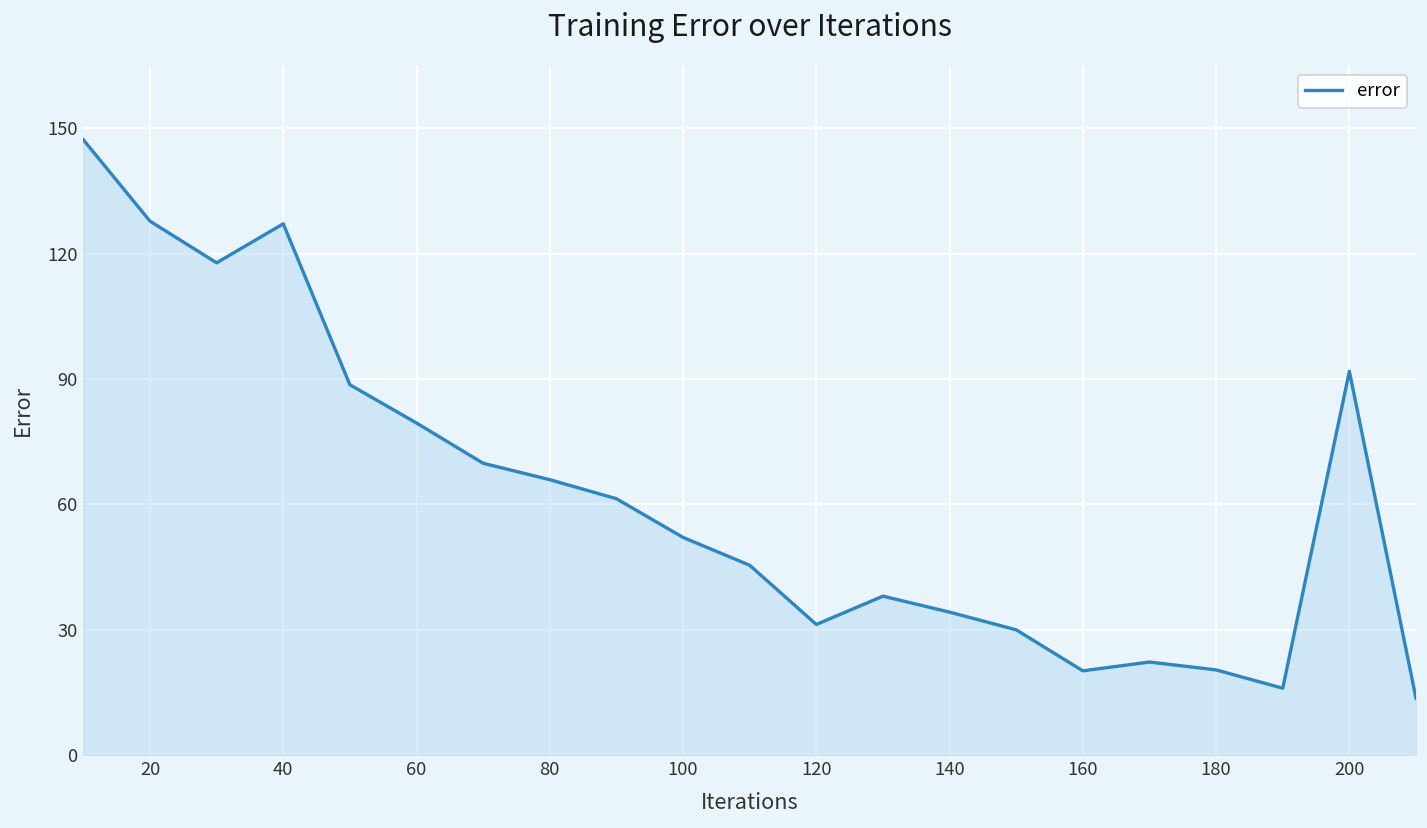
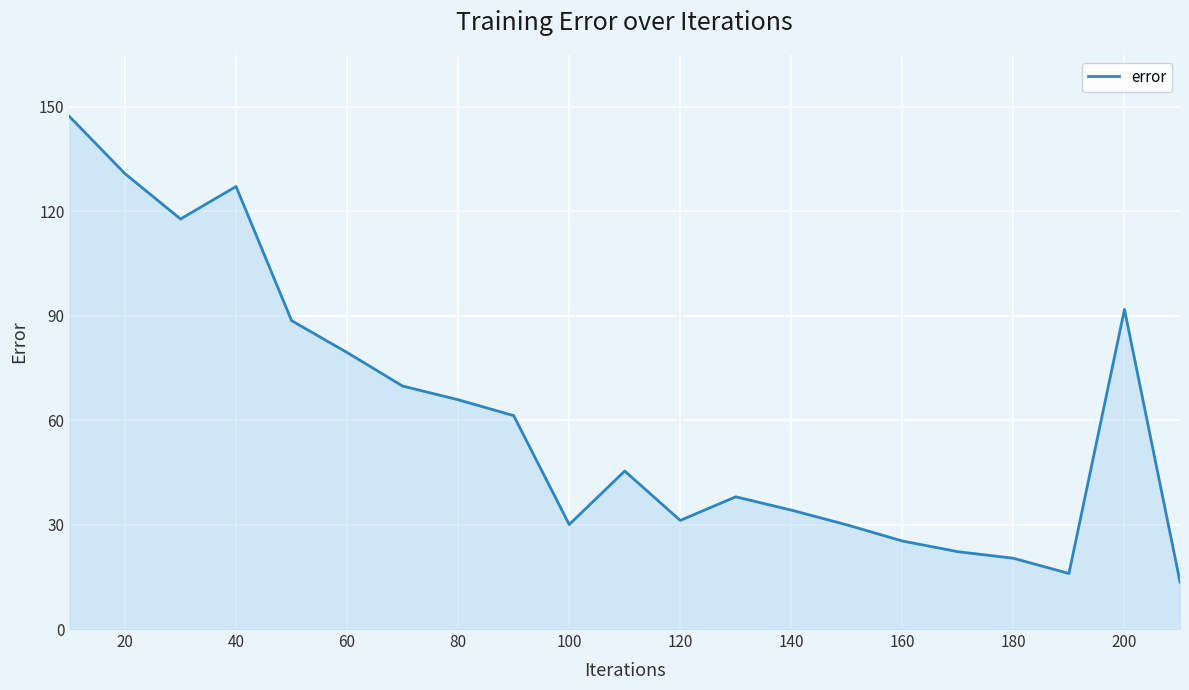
20: 128 -> 131
100: 52 -> 30
160: 20 -> 25
